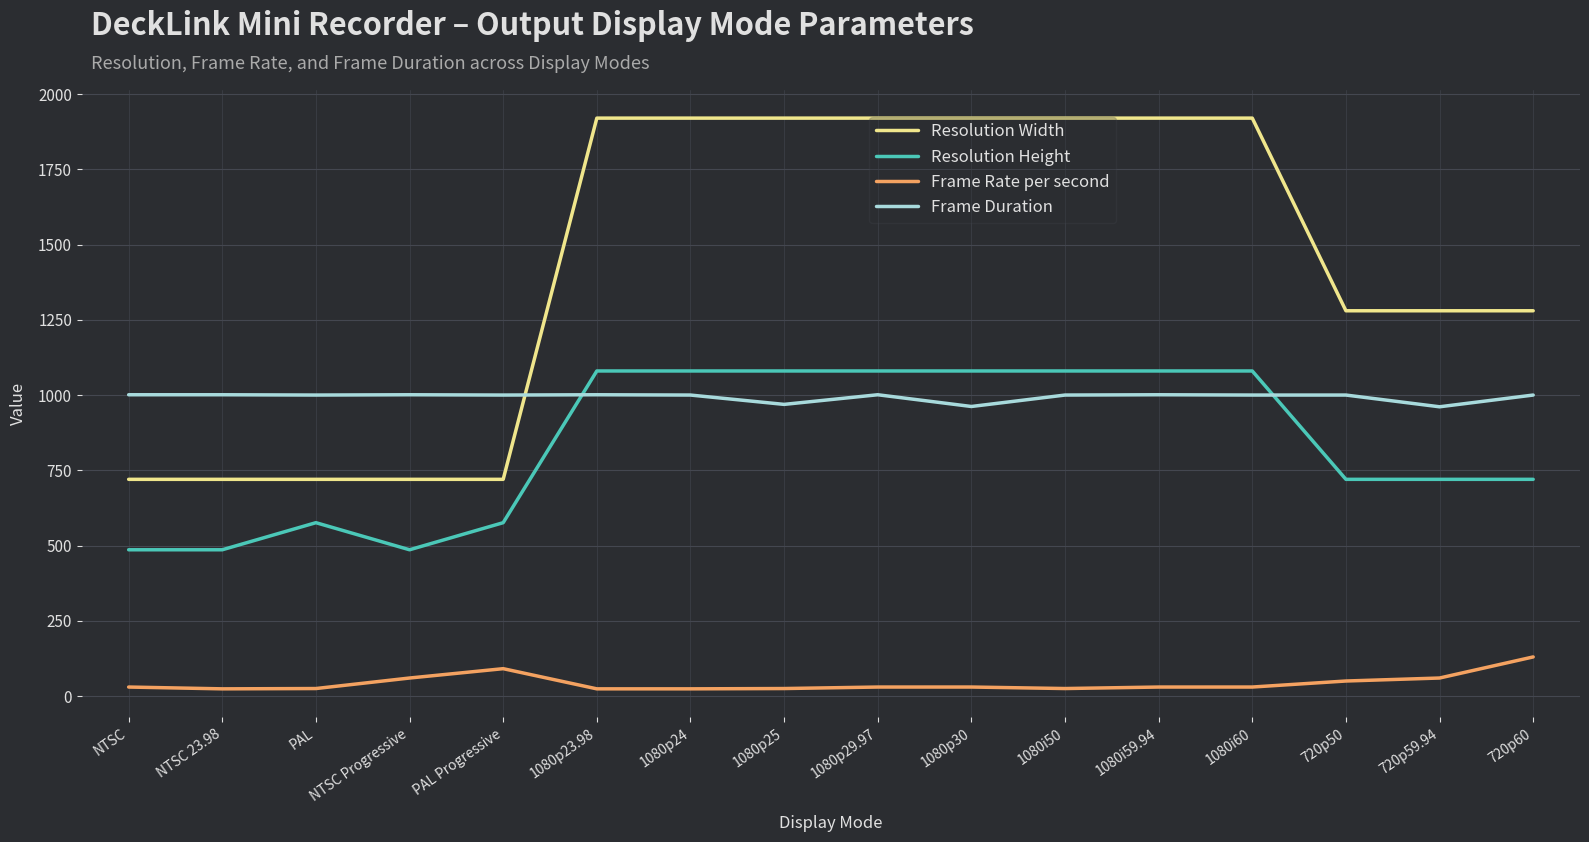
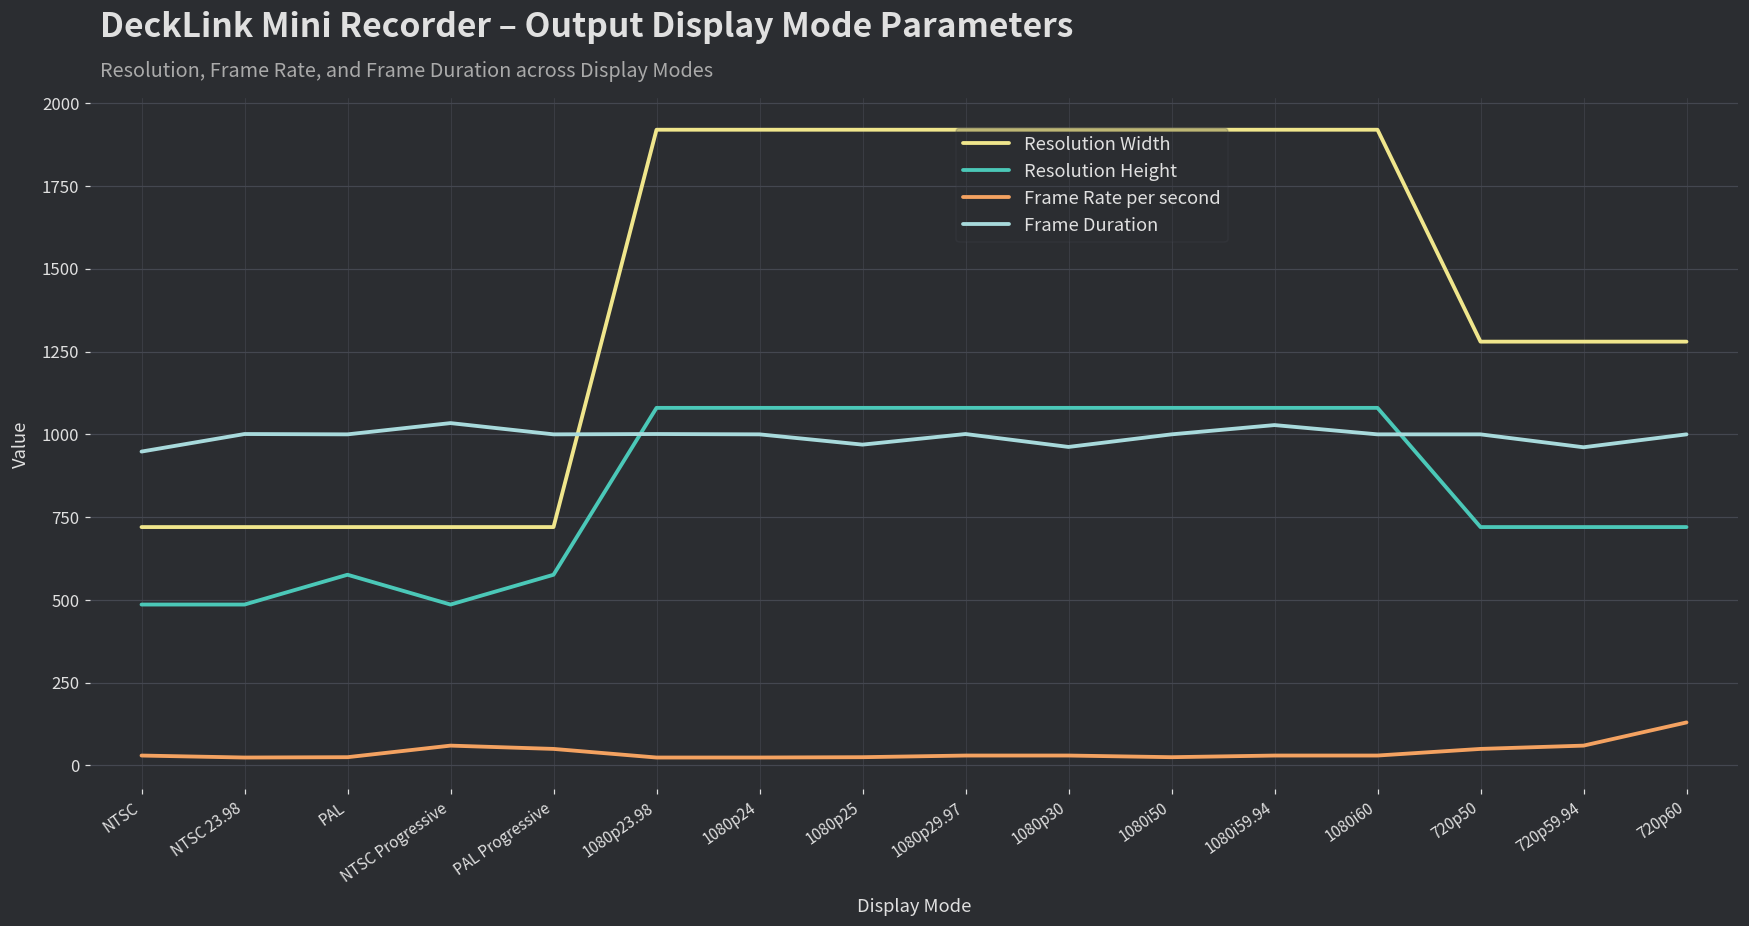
Frame Duration, NTSC: 1000 -> 950
Frame Duration, NTSC Progressive: 1000 -> 1030
Frame Rate per second, PAL Progressive: 90 -> 50
Frame Duration, 1080i59.94: 1000 -> 1030
